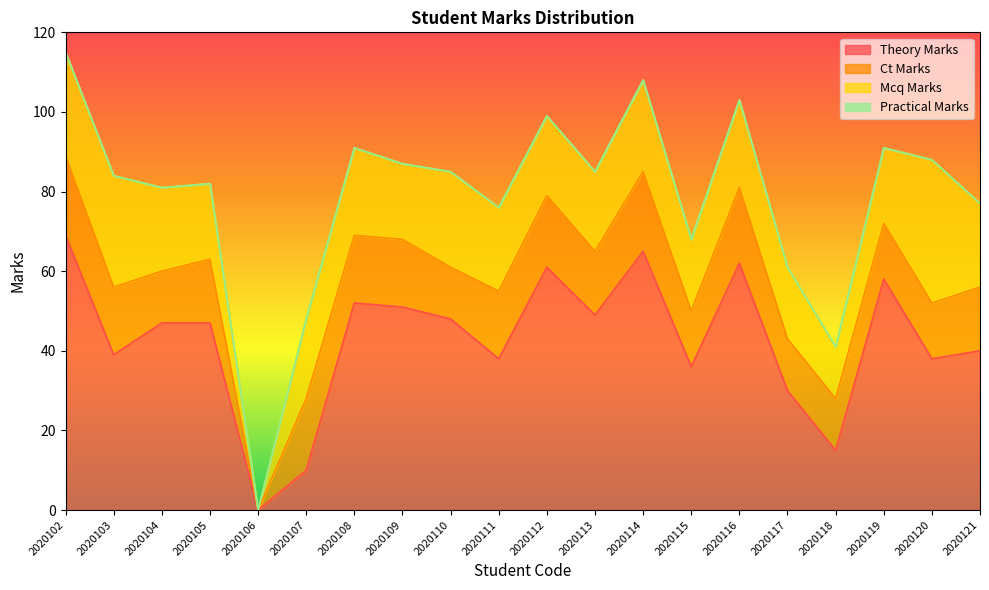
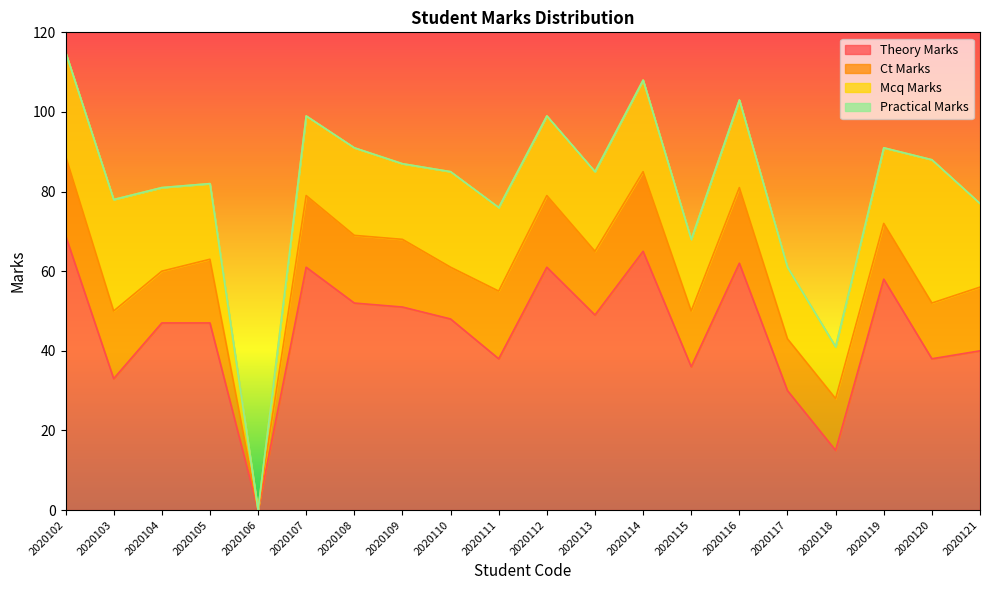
Theory Marks, 2020103: 39 -> 33
Theory Marks, 2020107: 10 -> 61
